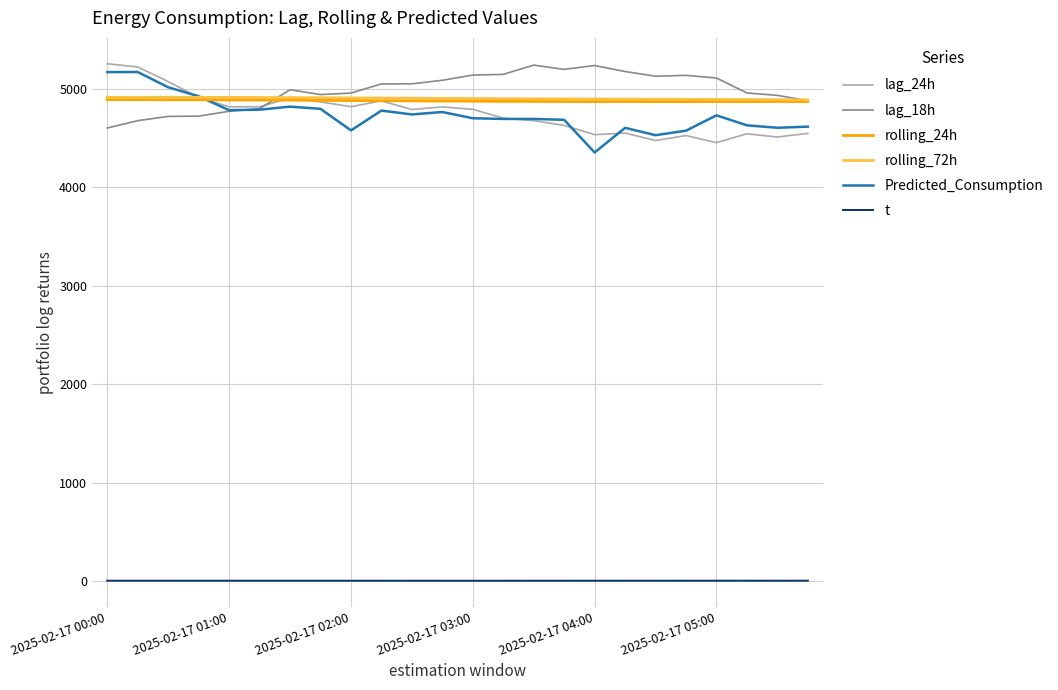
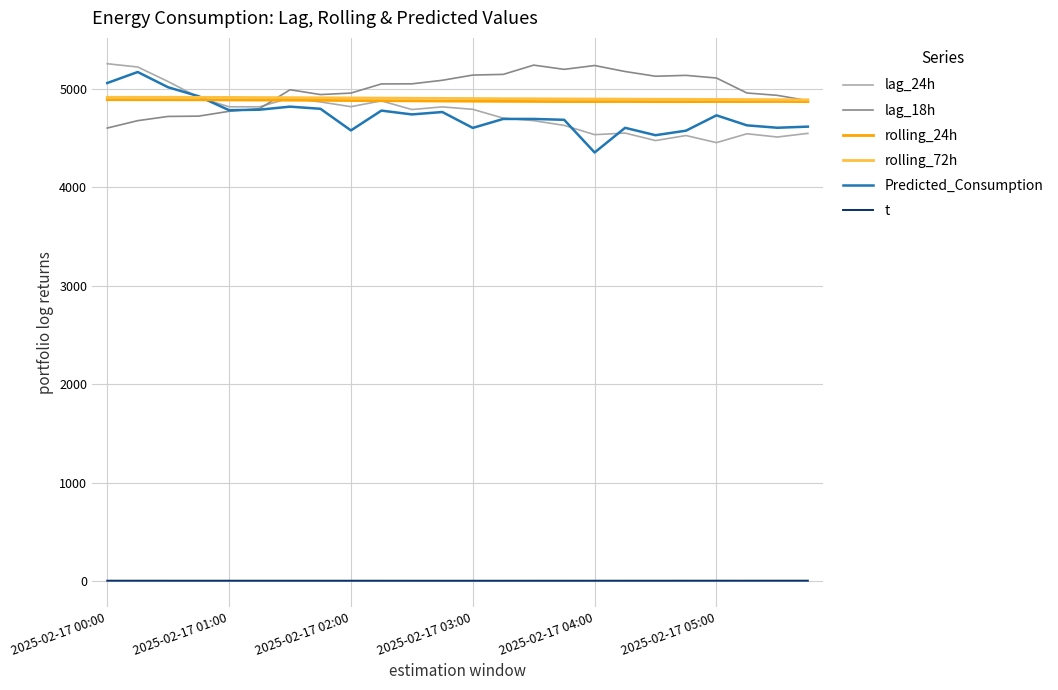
Predicted_Consumption, 2025-02-17 00:00: 5200 -> 5100
Predicted_Consumption, 2025-02-17 03:00: 4700 -> 4600
